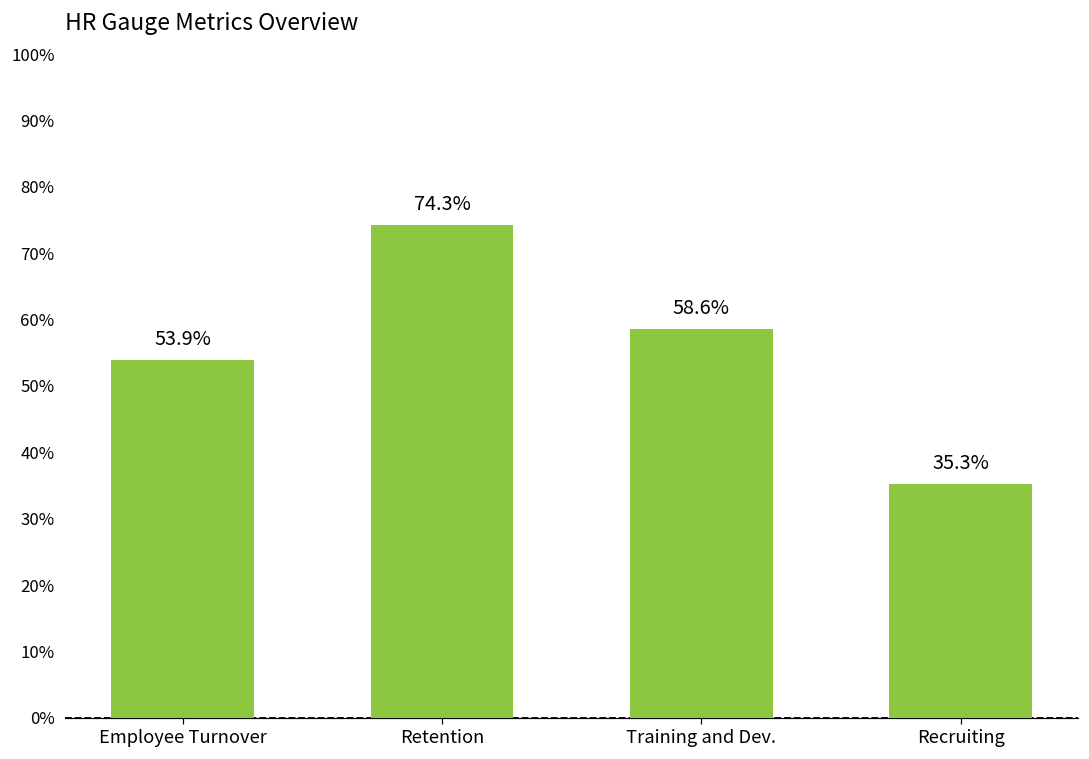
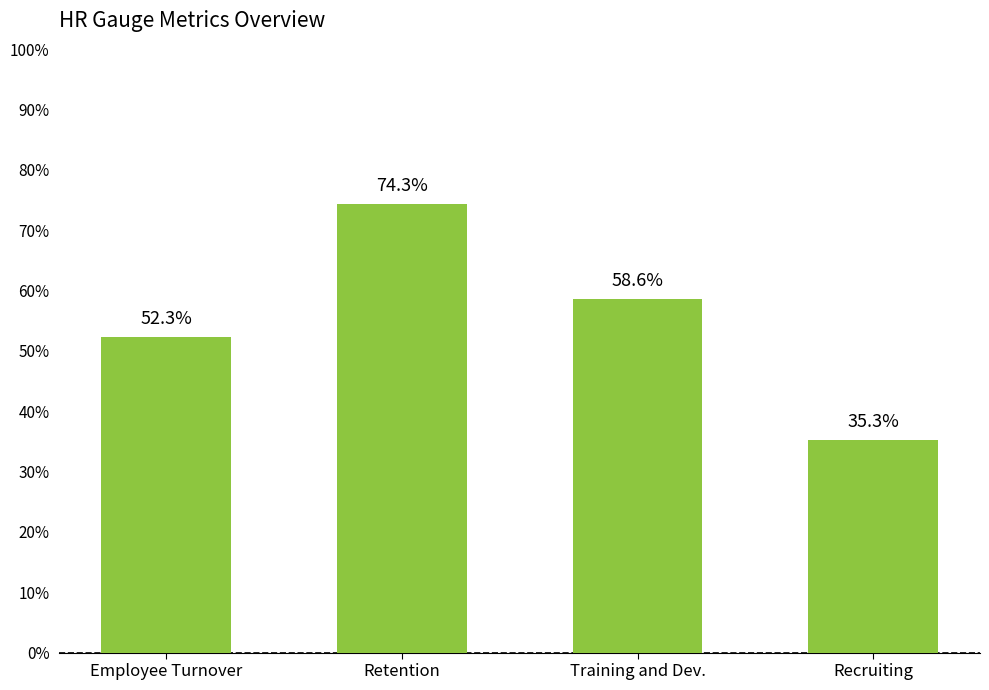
Employee Turnover: 53.9% -> 52.3%
